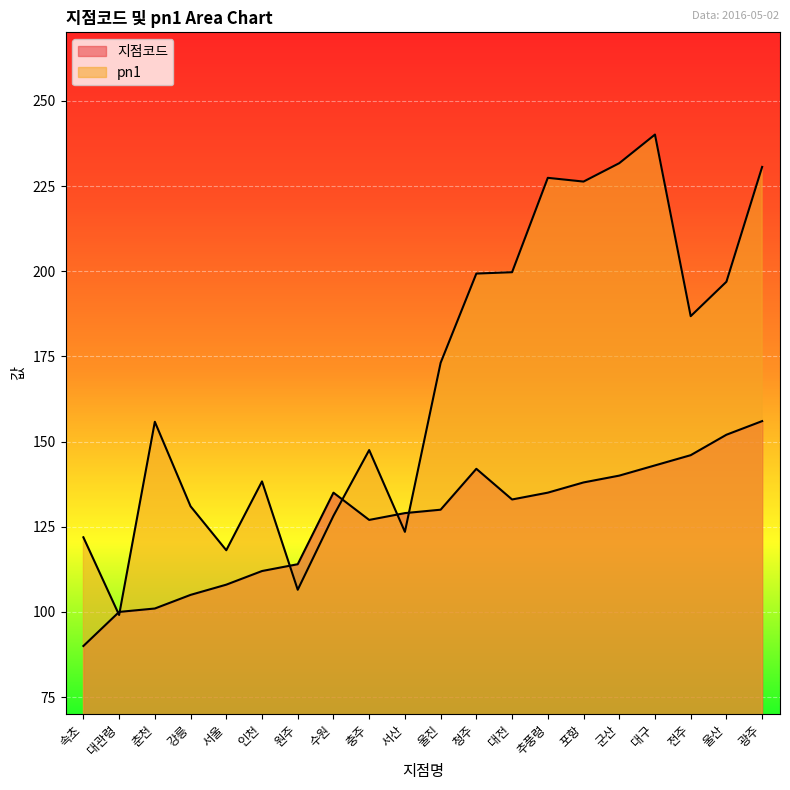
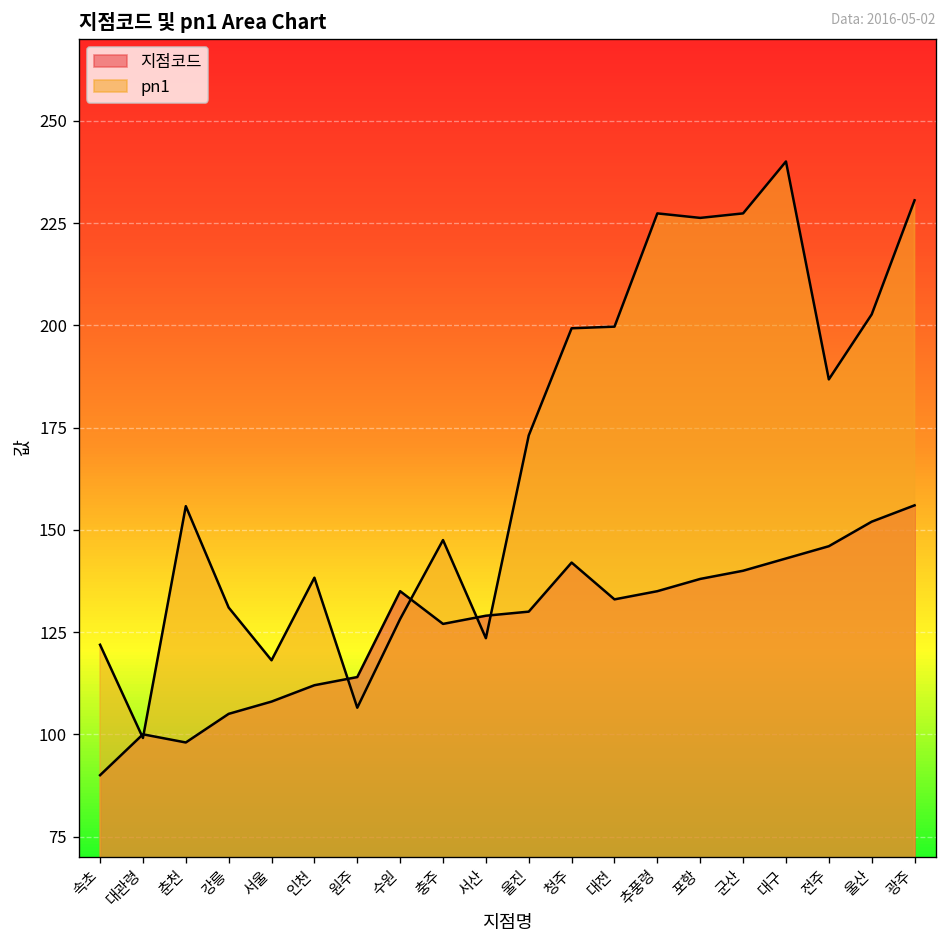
지점코드, 춘천: 101 -> 98
pn1, 군산: 232 -> 227
pn1, 울산: 197 -> 203
